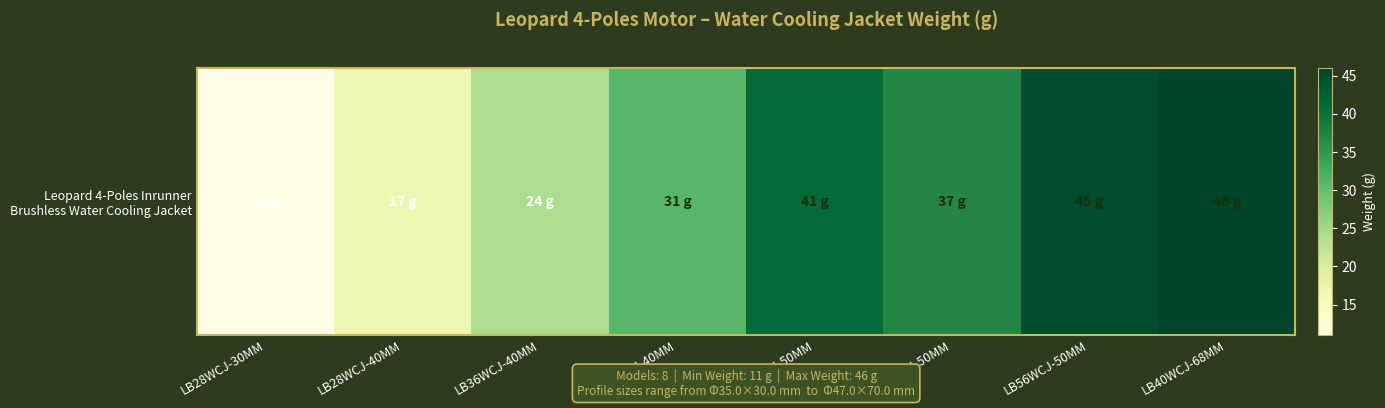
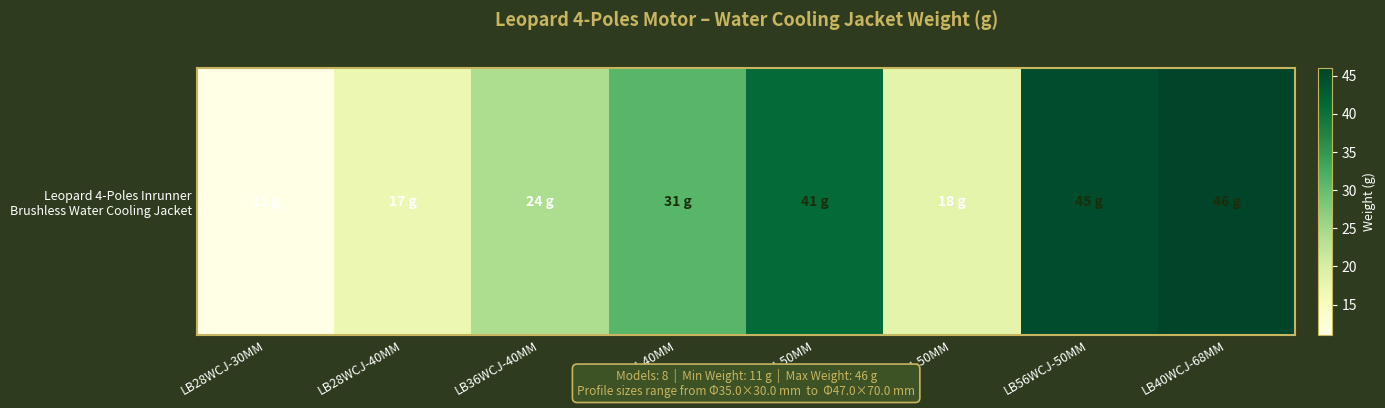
Leopard 4-Poles Inrunner Brushless Water Cooling Jacket, LB40WCJ-50MM: 37 -> 18
